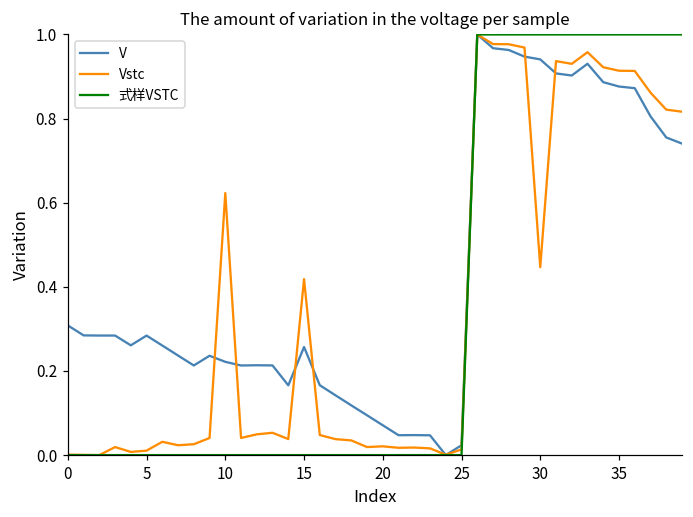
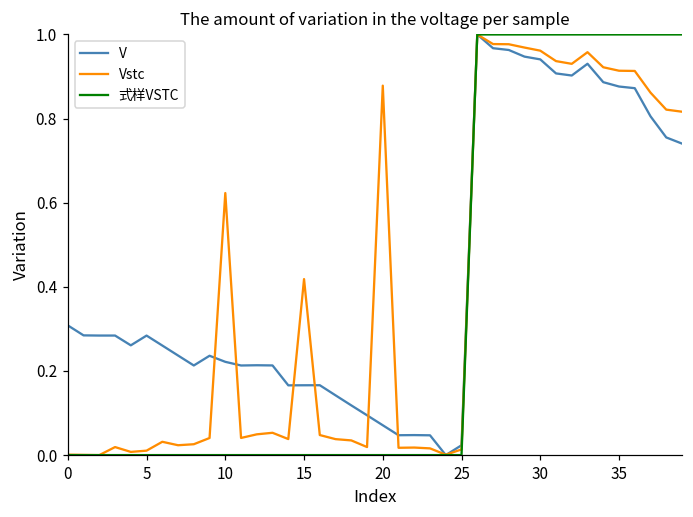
V, 15: 0.26 -> 0.17
Vstc, 20: 0.02 -> 0.88
Vstc, 30: 0.45 -> 0.96
